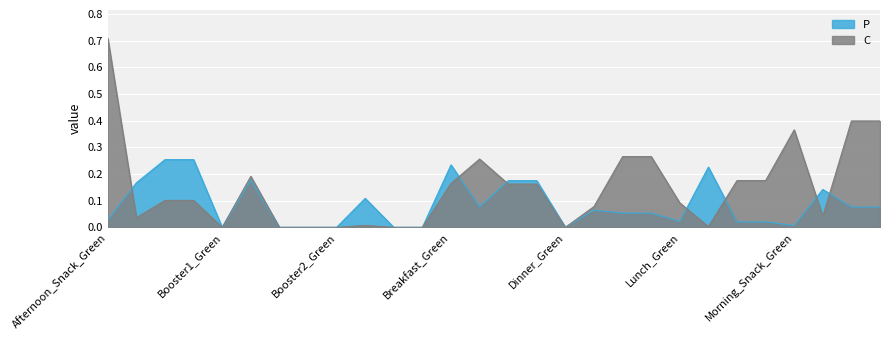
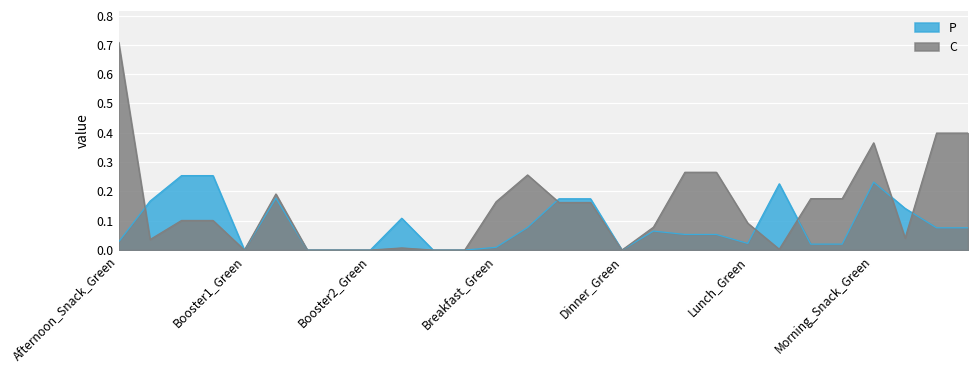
P, Breakfast_Green: 0.23 -> 0.01
P, Morning_Snack_Green: 0.01 -> 0.23
